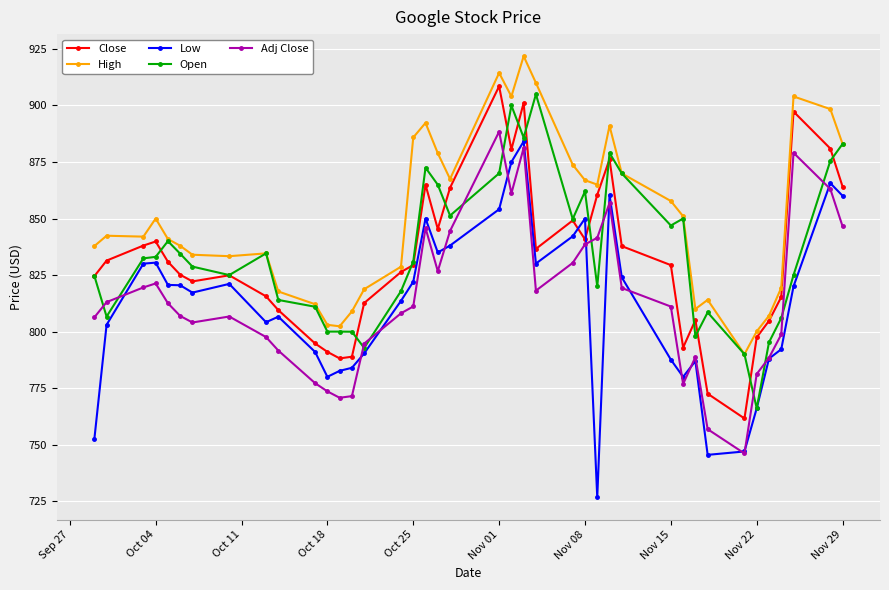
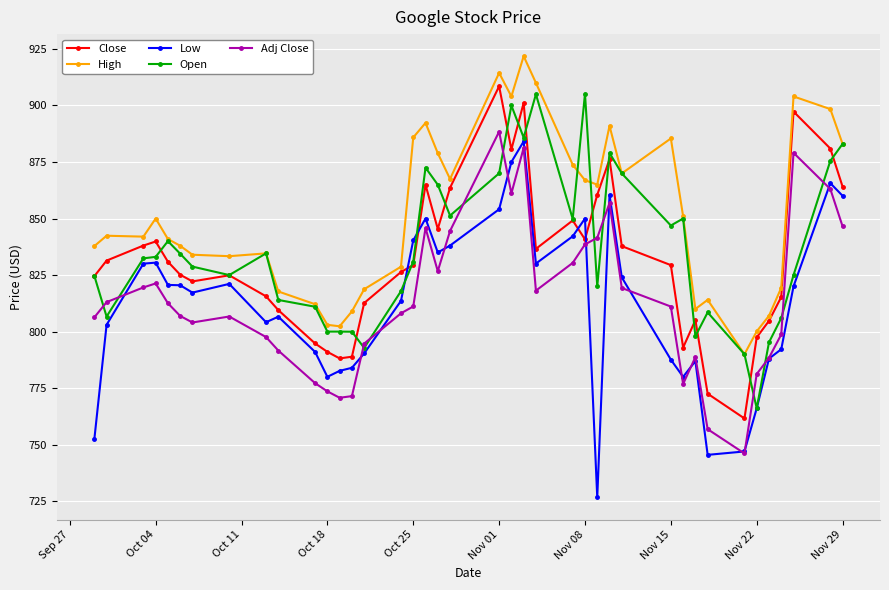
Low, Oct 25: 822 -> 840
Open, Nov 08: 862 -> 905
High, Nov 15: 858 -> 885
